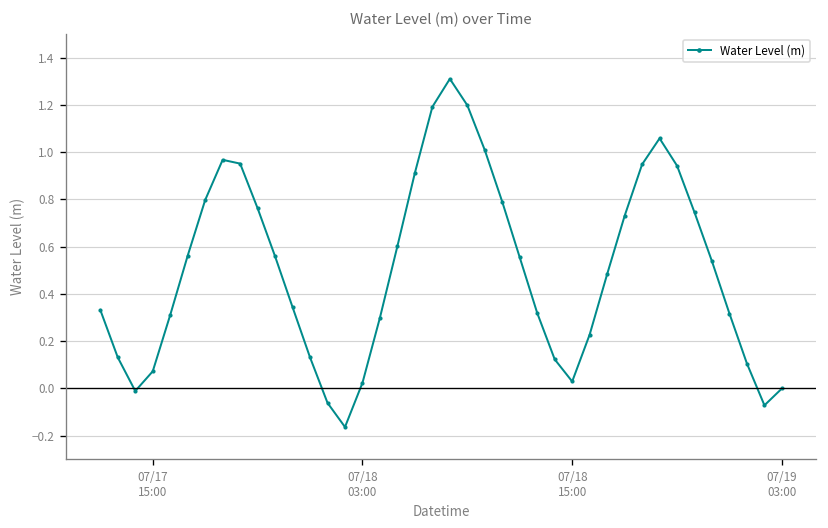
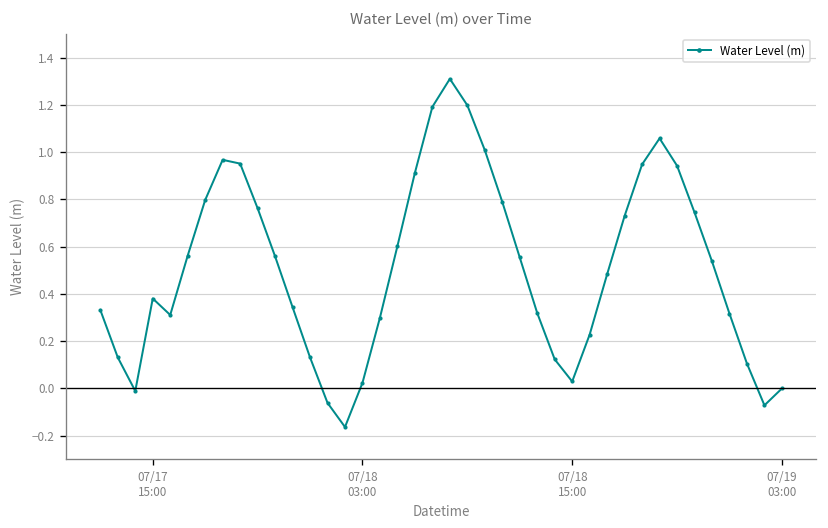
07/17 15:00: 0.07 -> 0.38
